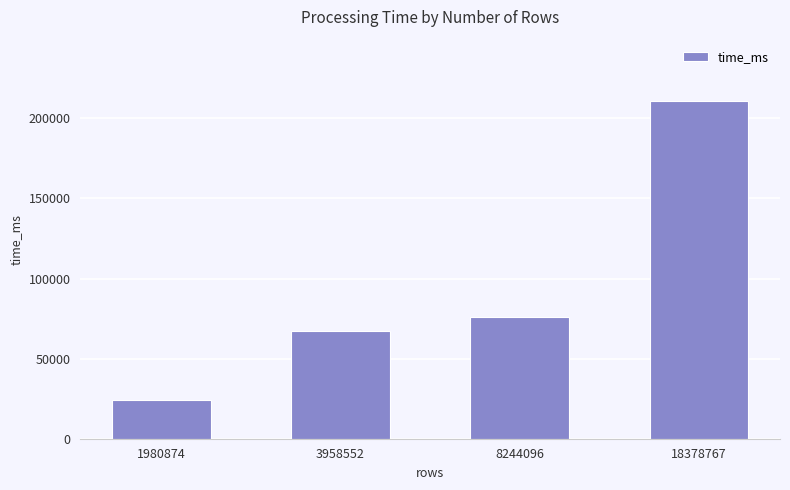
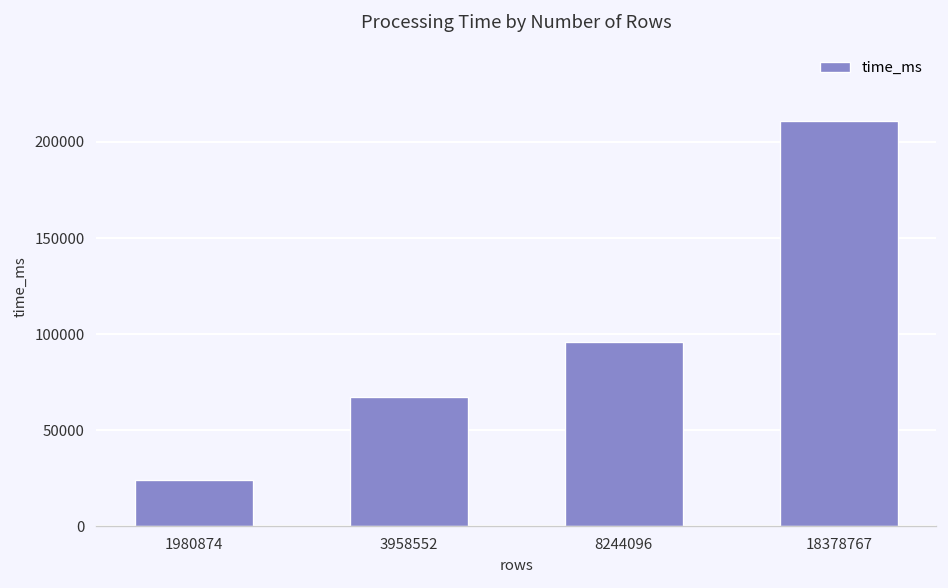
8244096: 76000 -> 96000
